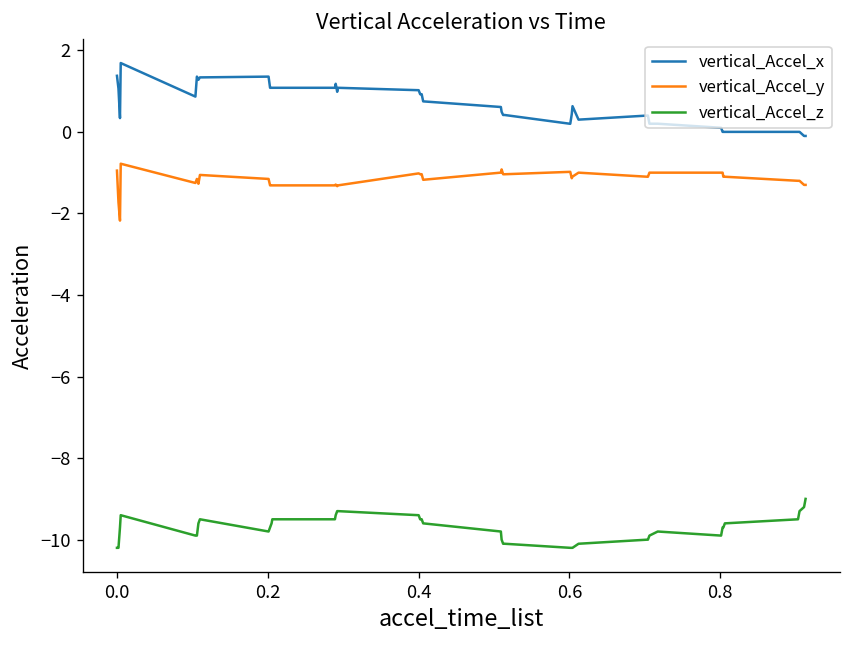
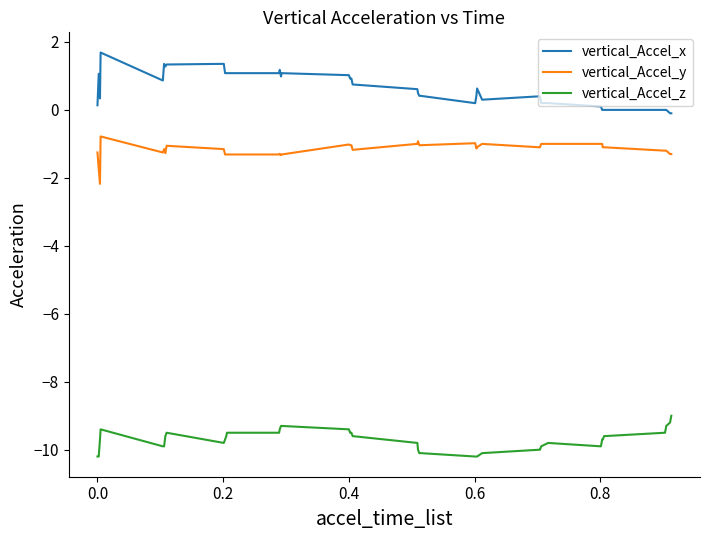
vertical_Accel_x, 0.0: 1.4 -> 0.1
vertical_Accel_y, 0.0: -1.0 -> -1.3
